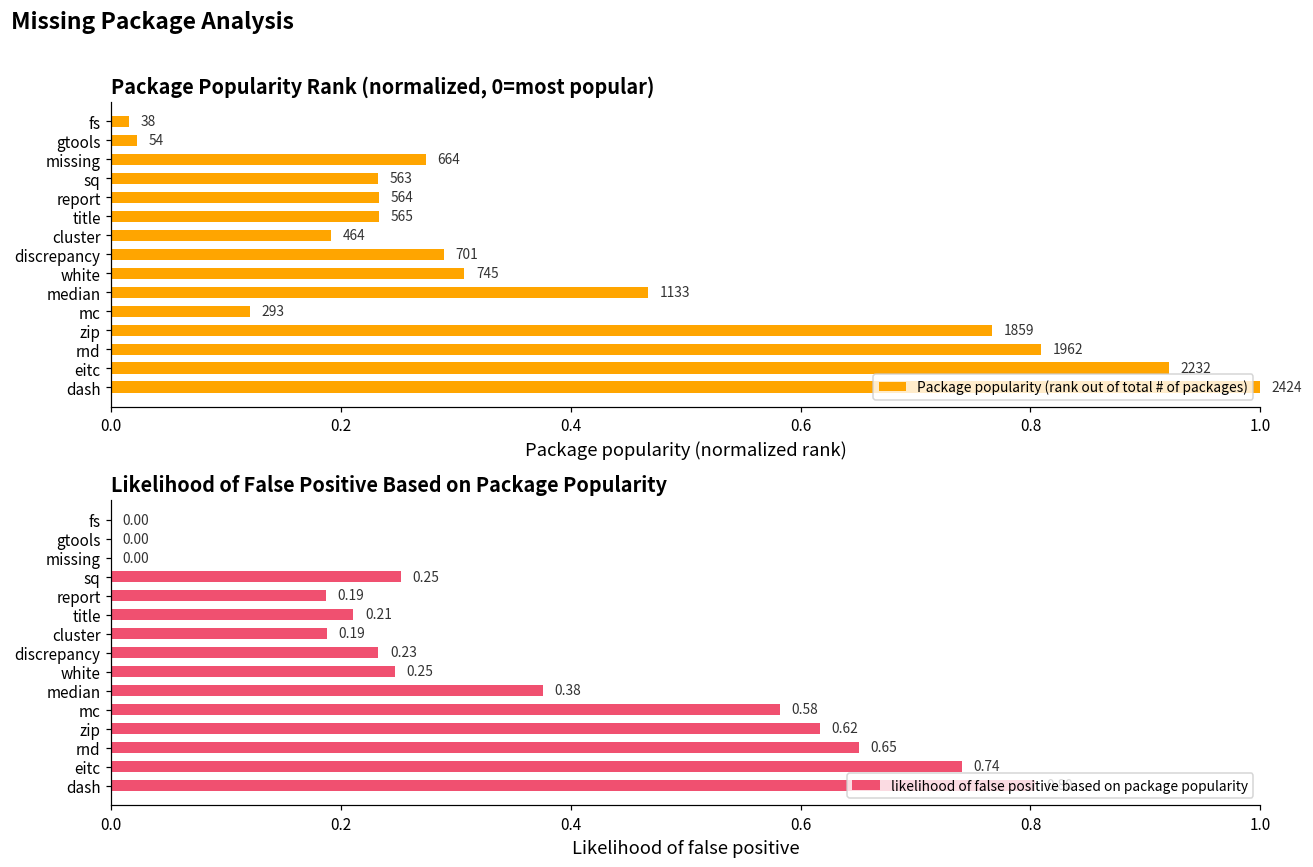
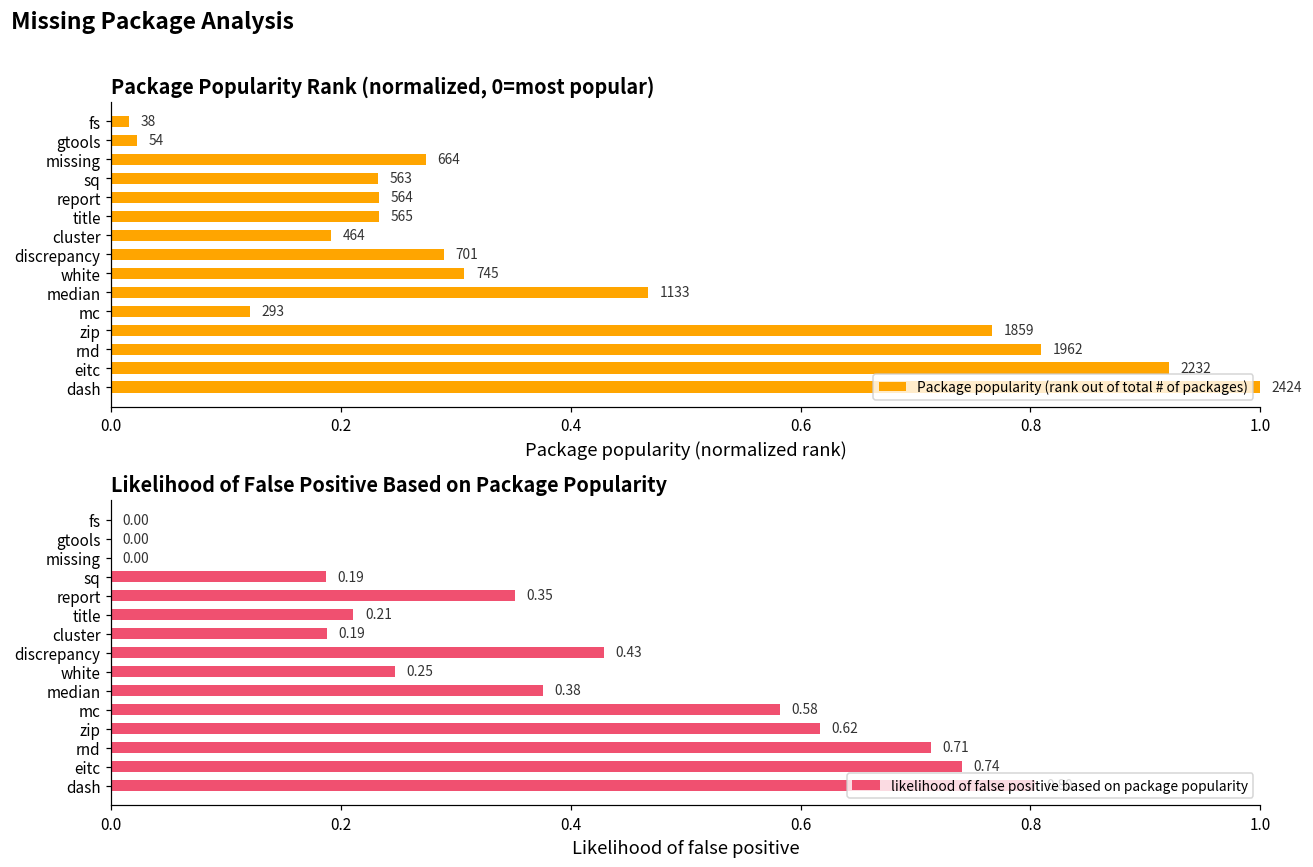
Likelihood of False Positive Based on Package Popularity, sq: 0.25 -> 0.19
Likelihood of False Positive Based on Package Popularity, report: 0.19 -> 0.35
Likelihood of False Positive Based on Package Popularity, discrepancy: 0.23 -> 0.43
Likelihood of False Positive Based on Package Popularity, rnd: 0.65 -> 0.71
